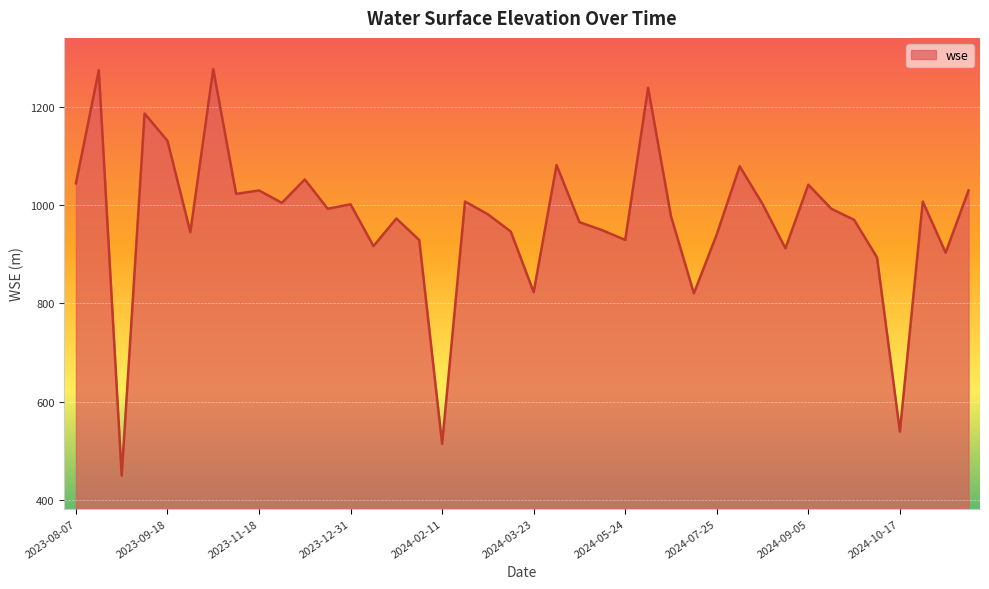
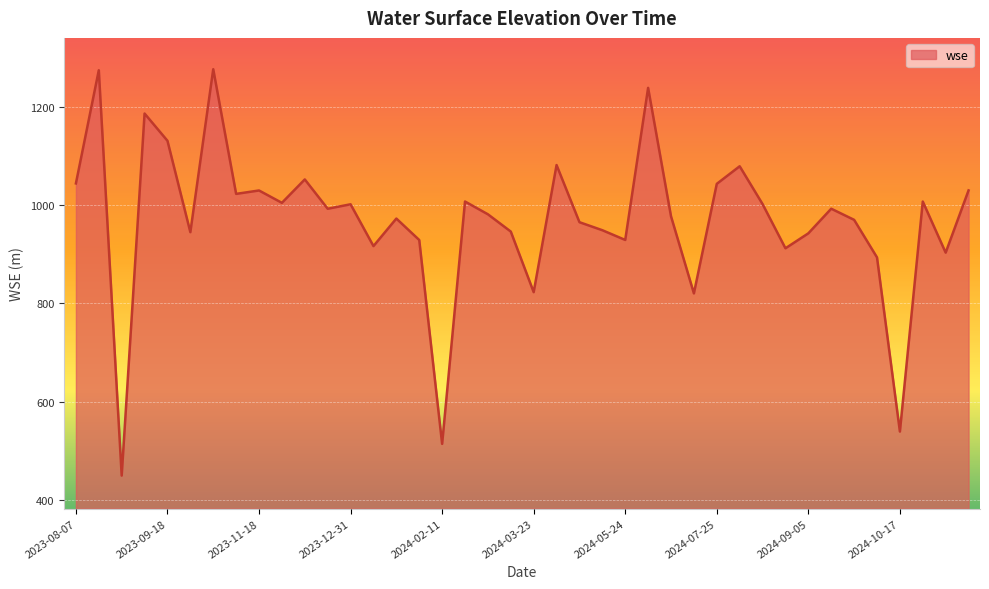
2024-07-25: 940 -> 1040
2024-09-05: 1040 -> 940
